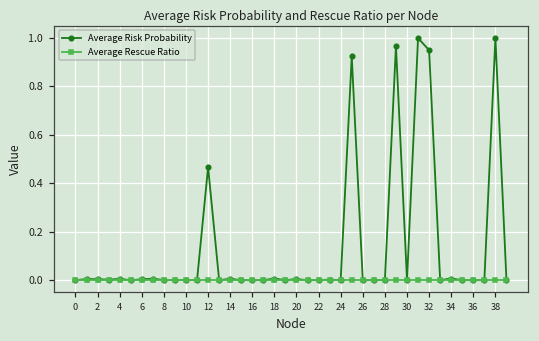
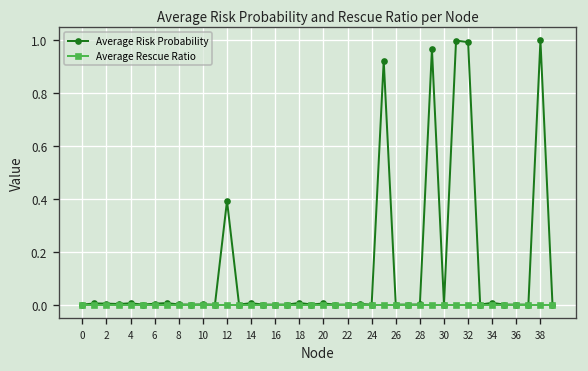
Average Risk Probability, 12: 0.47 -> 0.39
Average Risk Probability, 32: 0.95 -> 0.99
